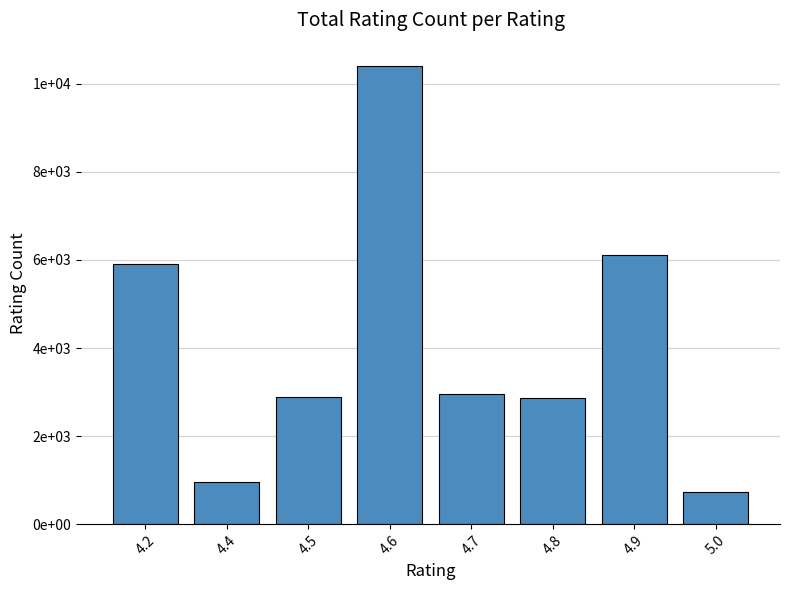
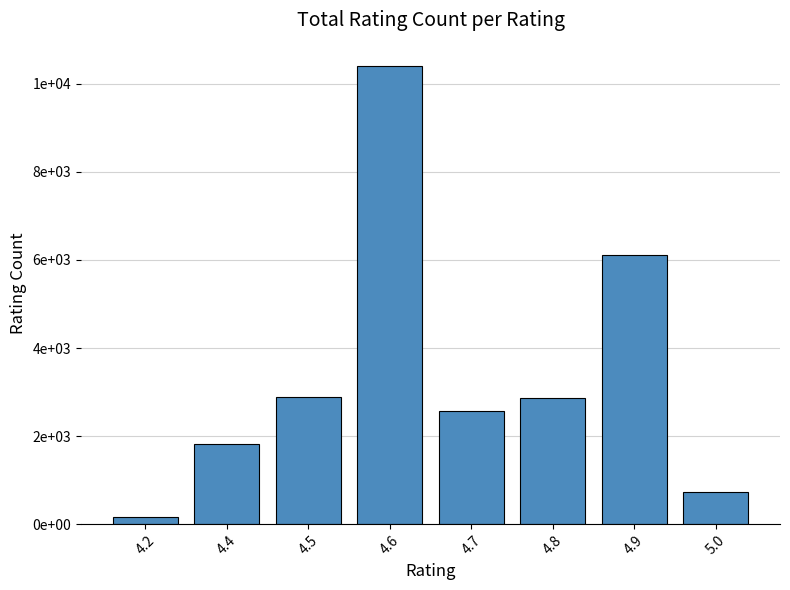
4.2: 5900 -> 200
4.4: 1000 -> 1800
4.7: 2900 -> 2600
